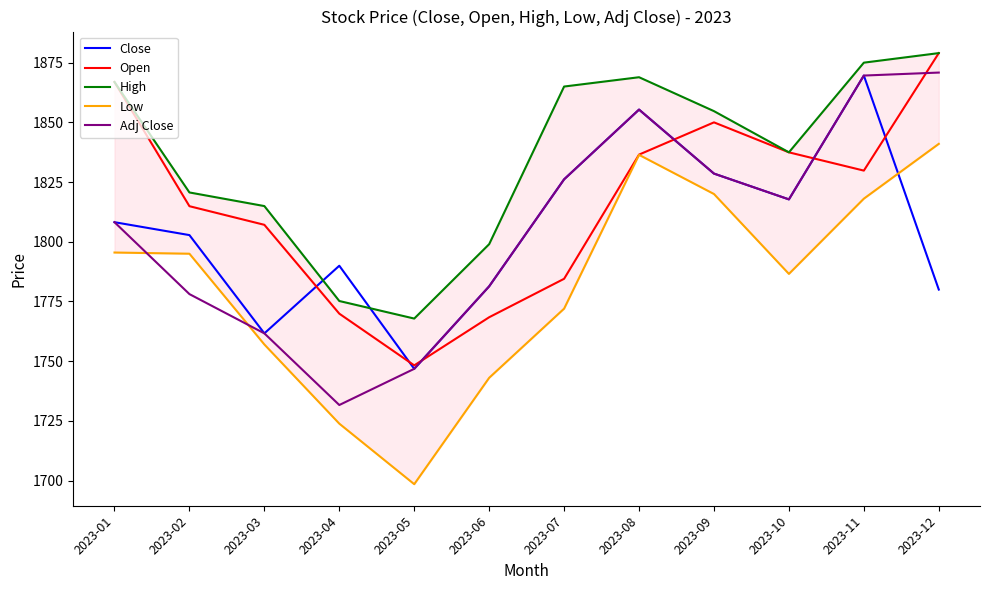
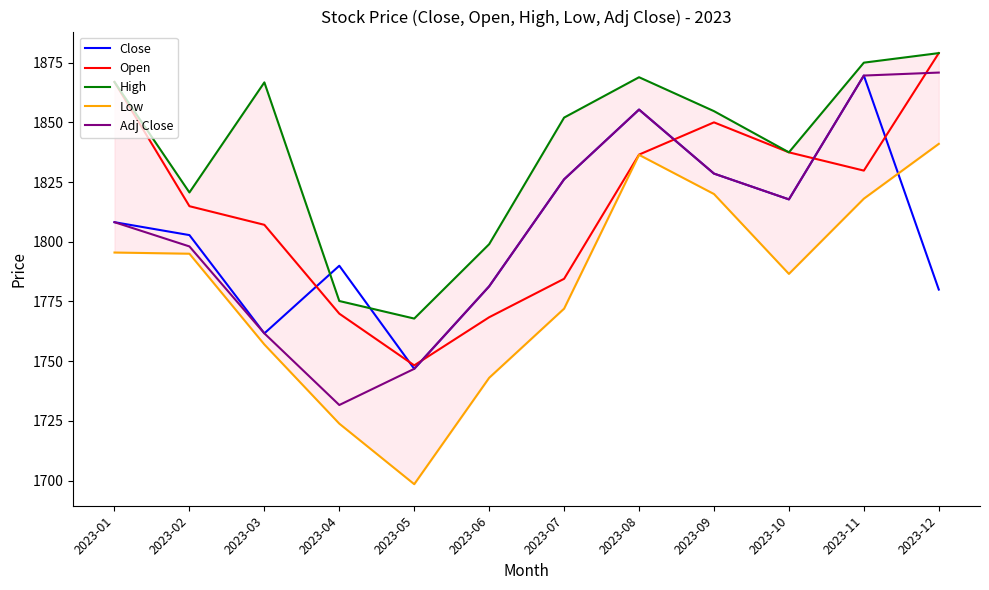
Adj Close, 2023-02: 1778 -> 1798
High, 2023-03: 1815 -> 1867
High, 2023-07: 1865 -> 1852
